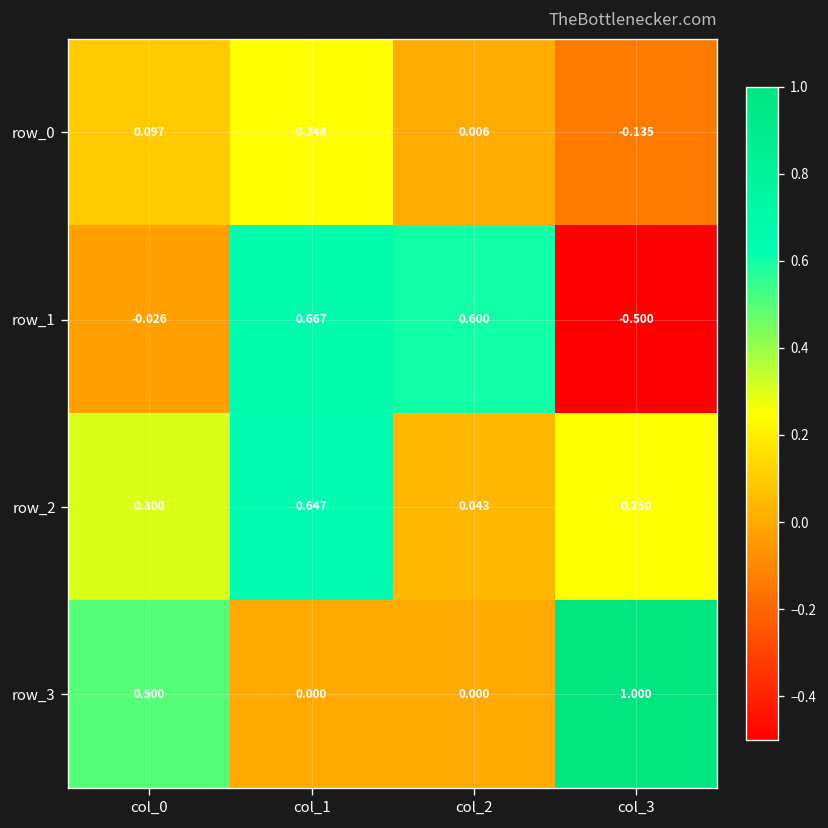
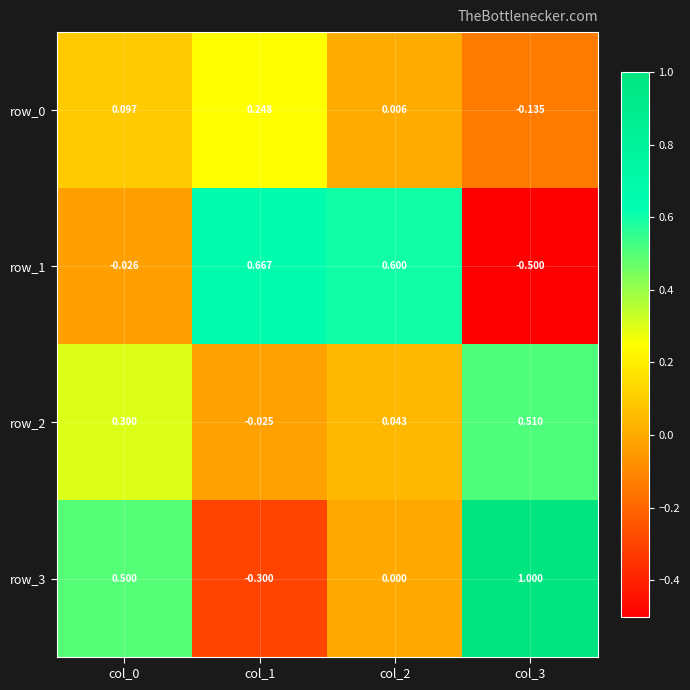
row_2, col_1: 0.647 -> -0.025
row_2, col_3: 0.250 -> 0.510
row_3, col_1: 0.000 -> -0.300
